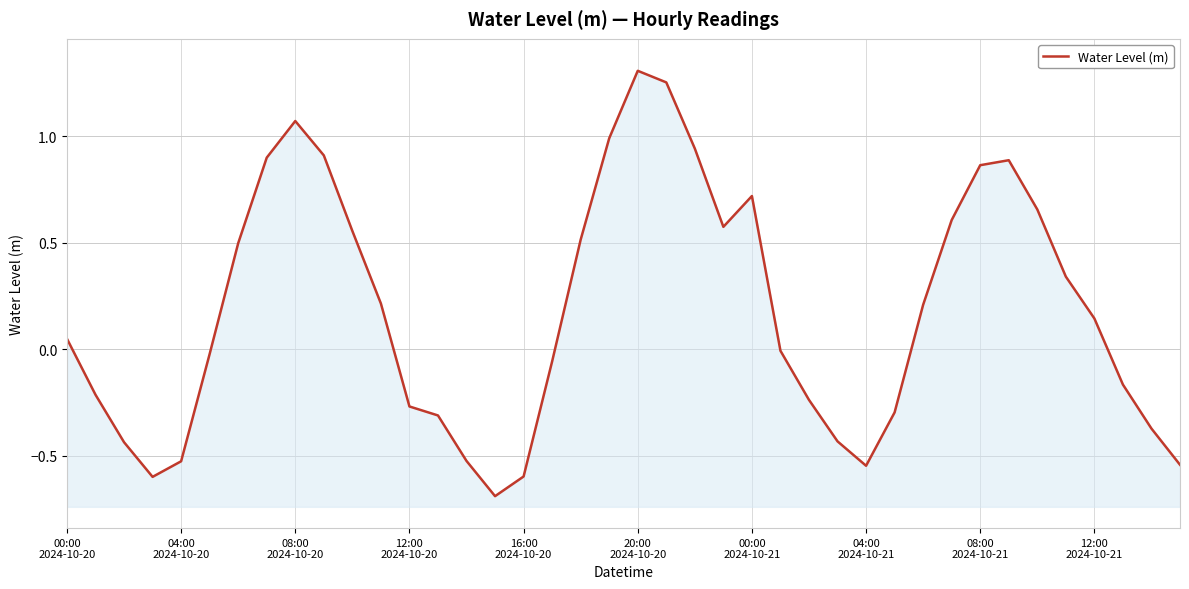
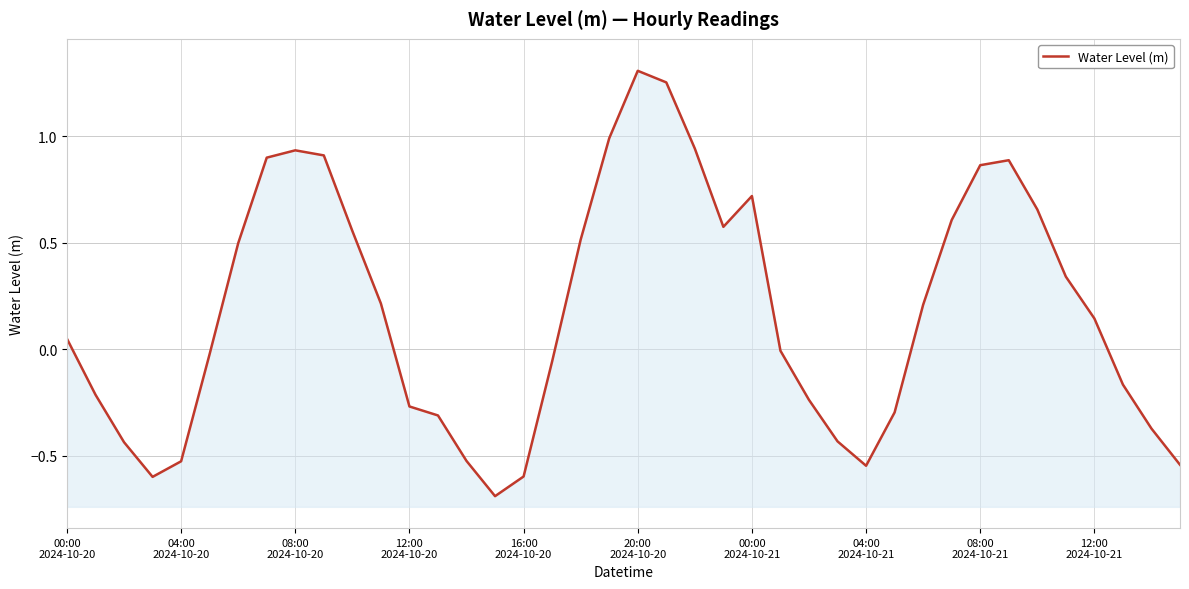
08:00 2024-10-20: 1.07 -> 0.93
